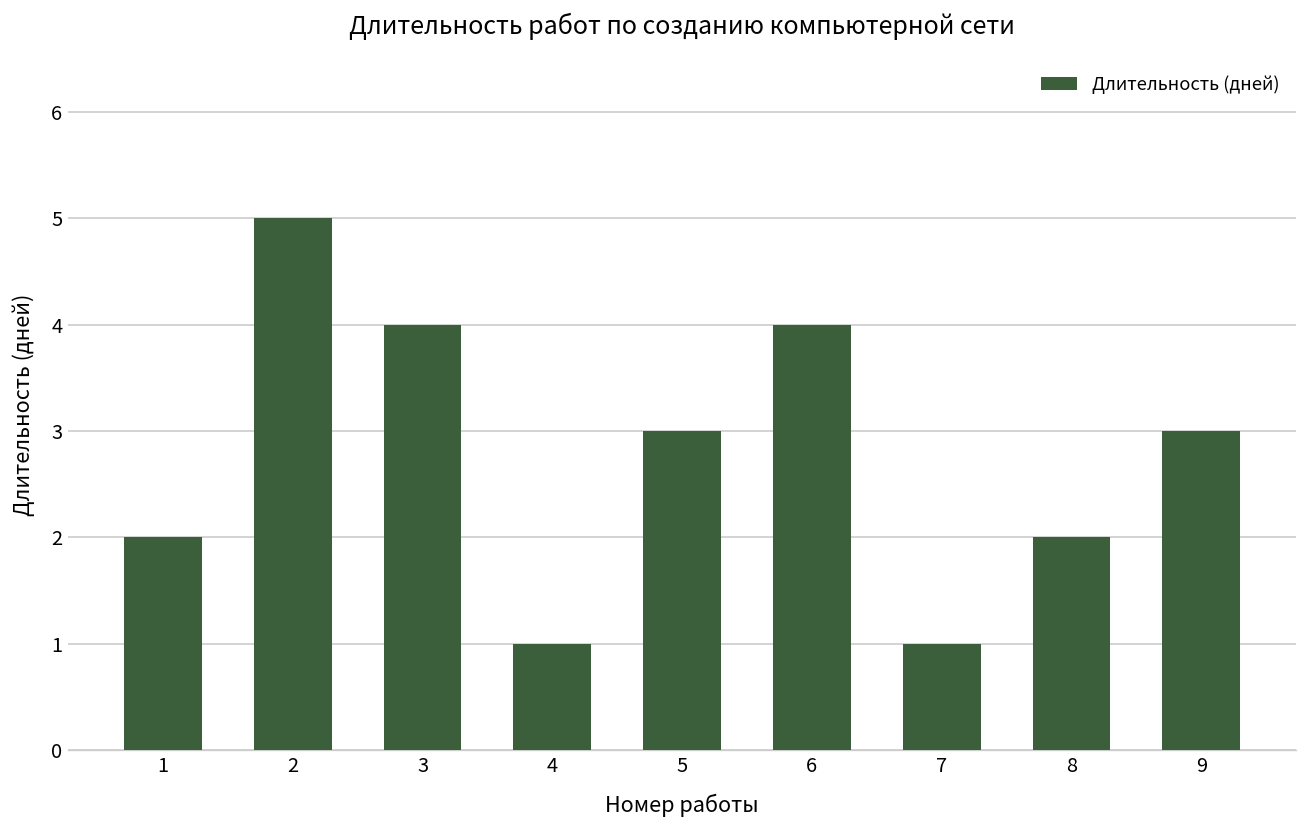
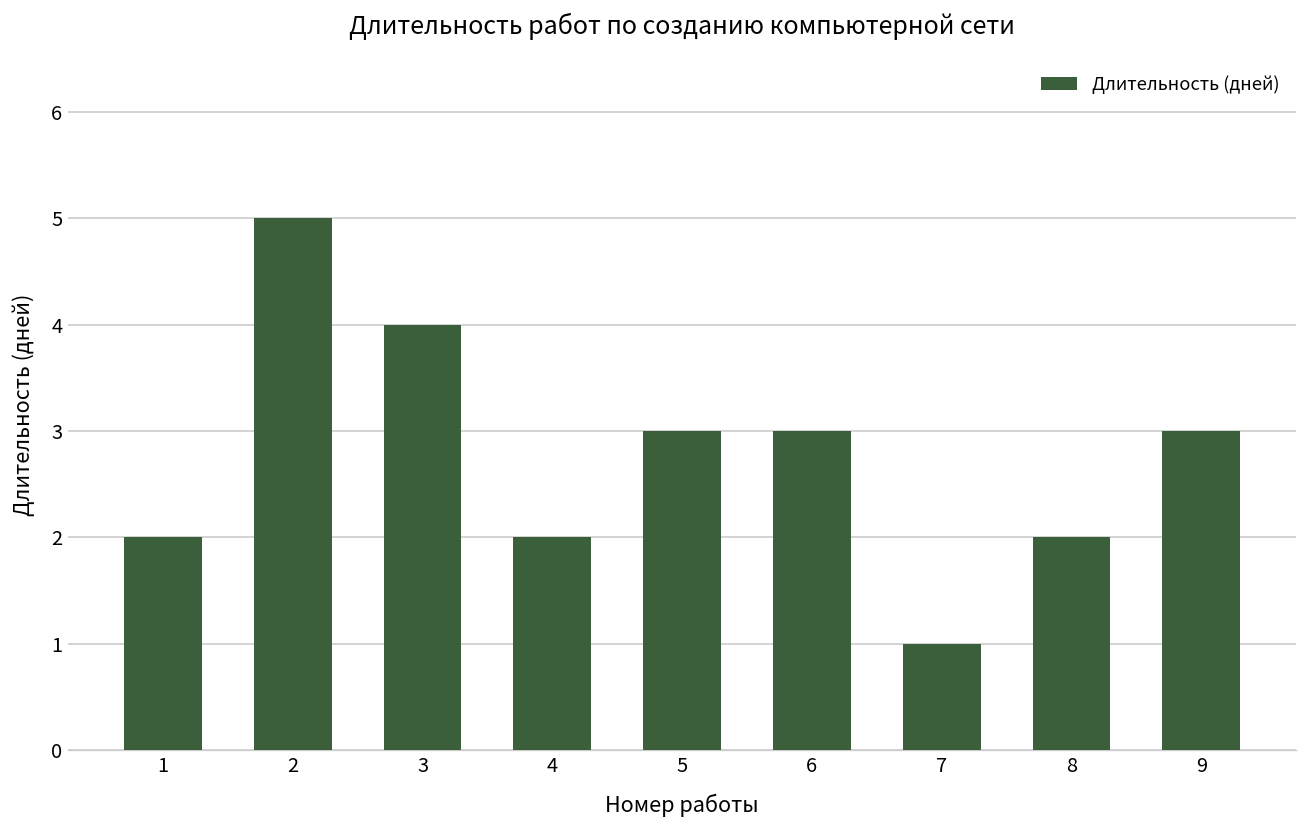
4: 1 -> 2
6: 4 -> 3
